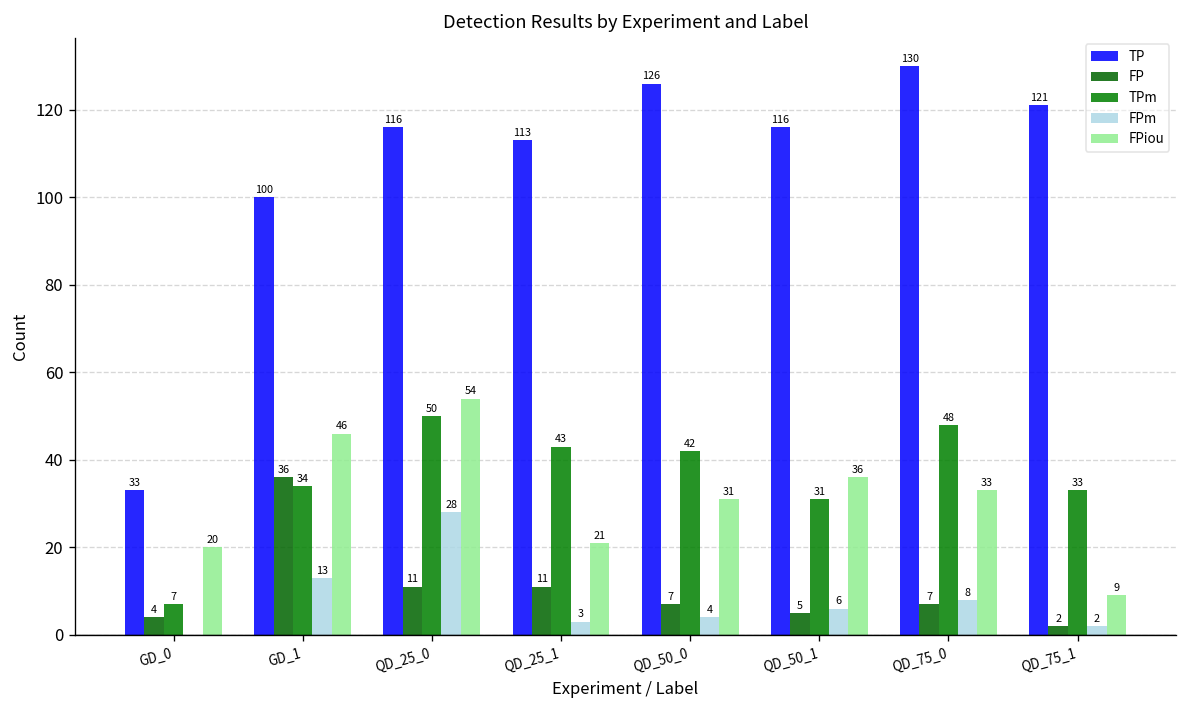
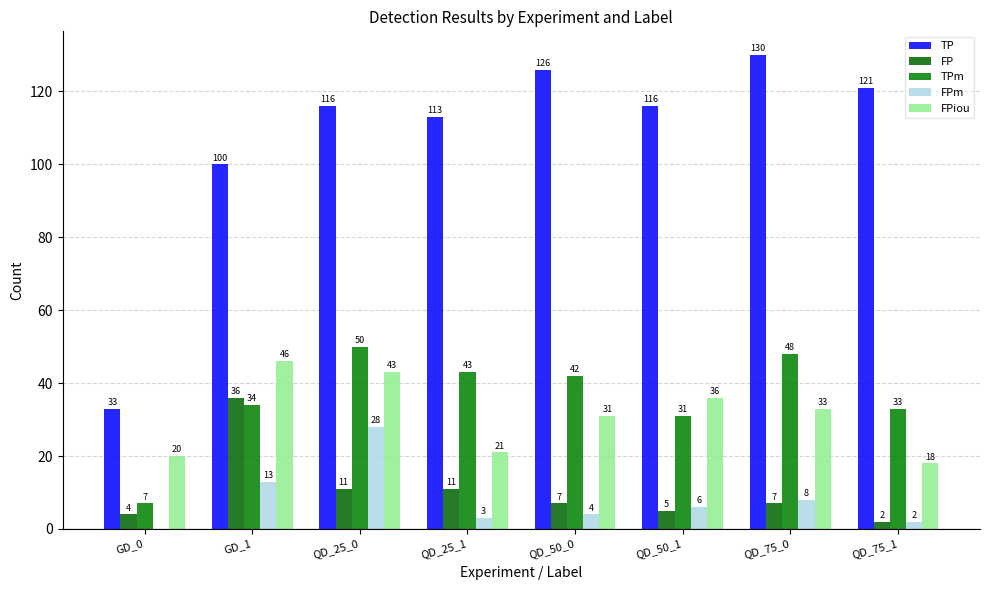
FPiou, QD_25_0: 54 -> 43
FPiou, QD_75_1: 9 -> 18
